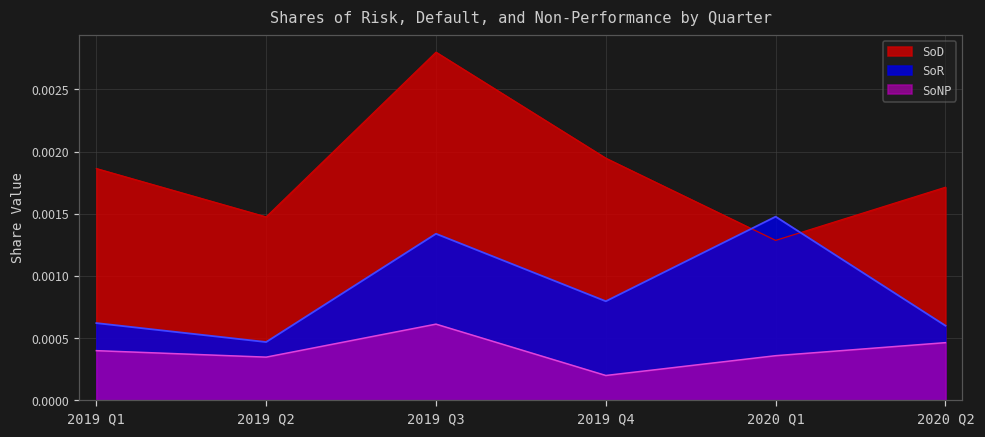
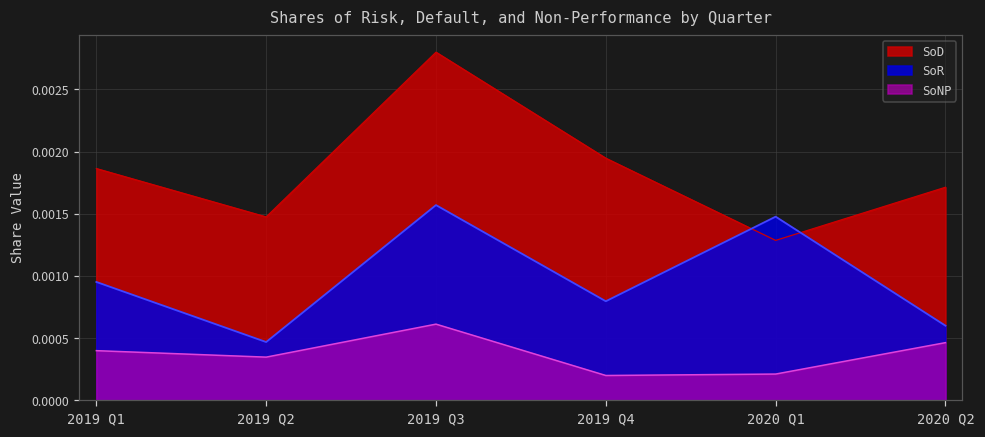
SoR, 2019 Q1: 0.00062 -> 0.00095
SoR, 2019 Q3: 0.00134 -> 0.00157
SoNP, 2020 Q1: 0.00036 -> 0.00021
